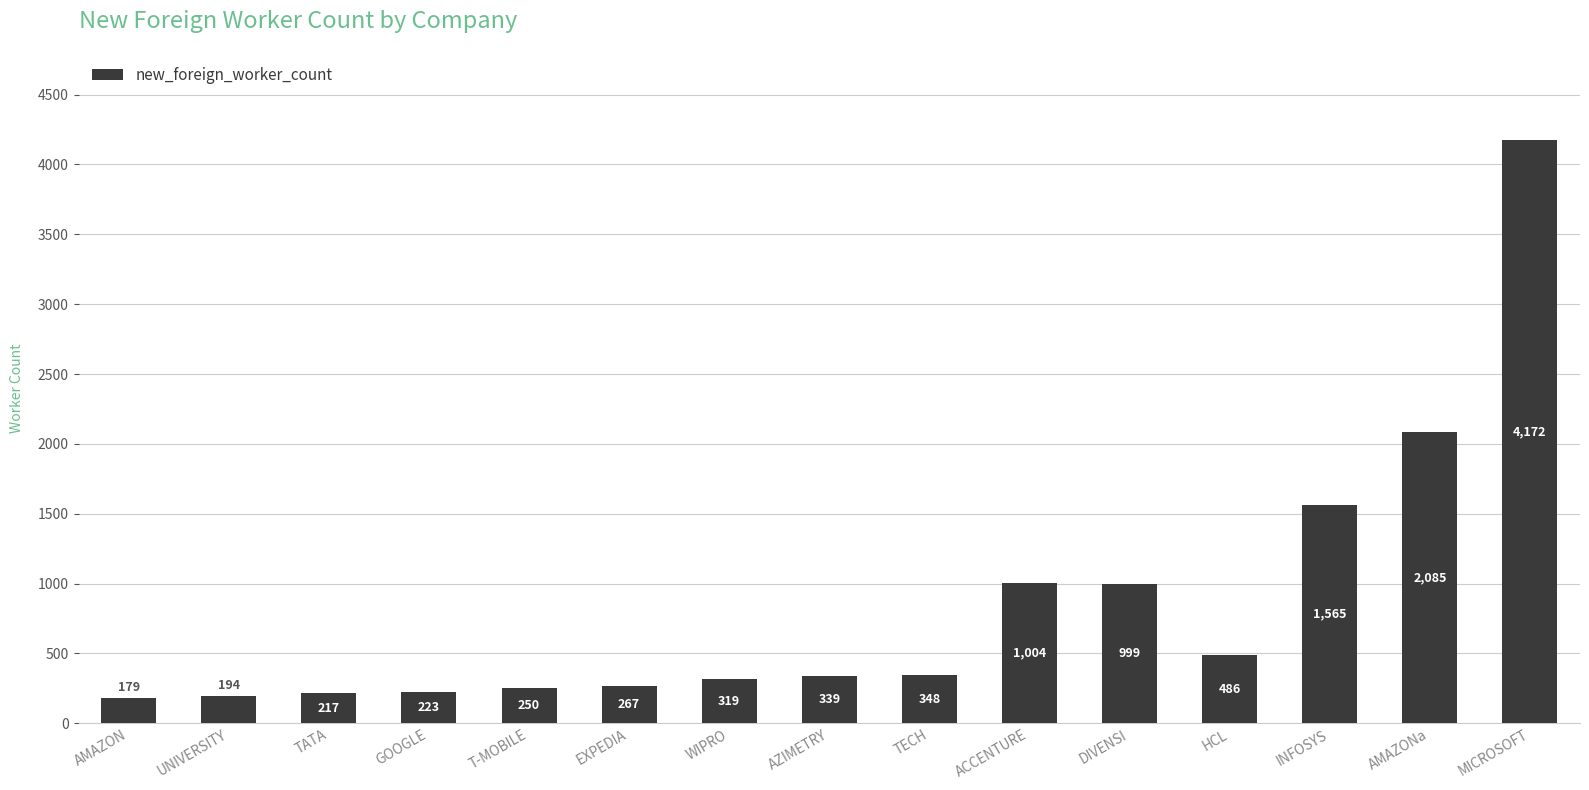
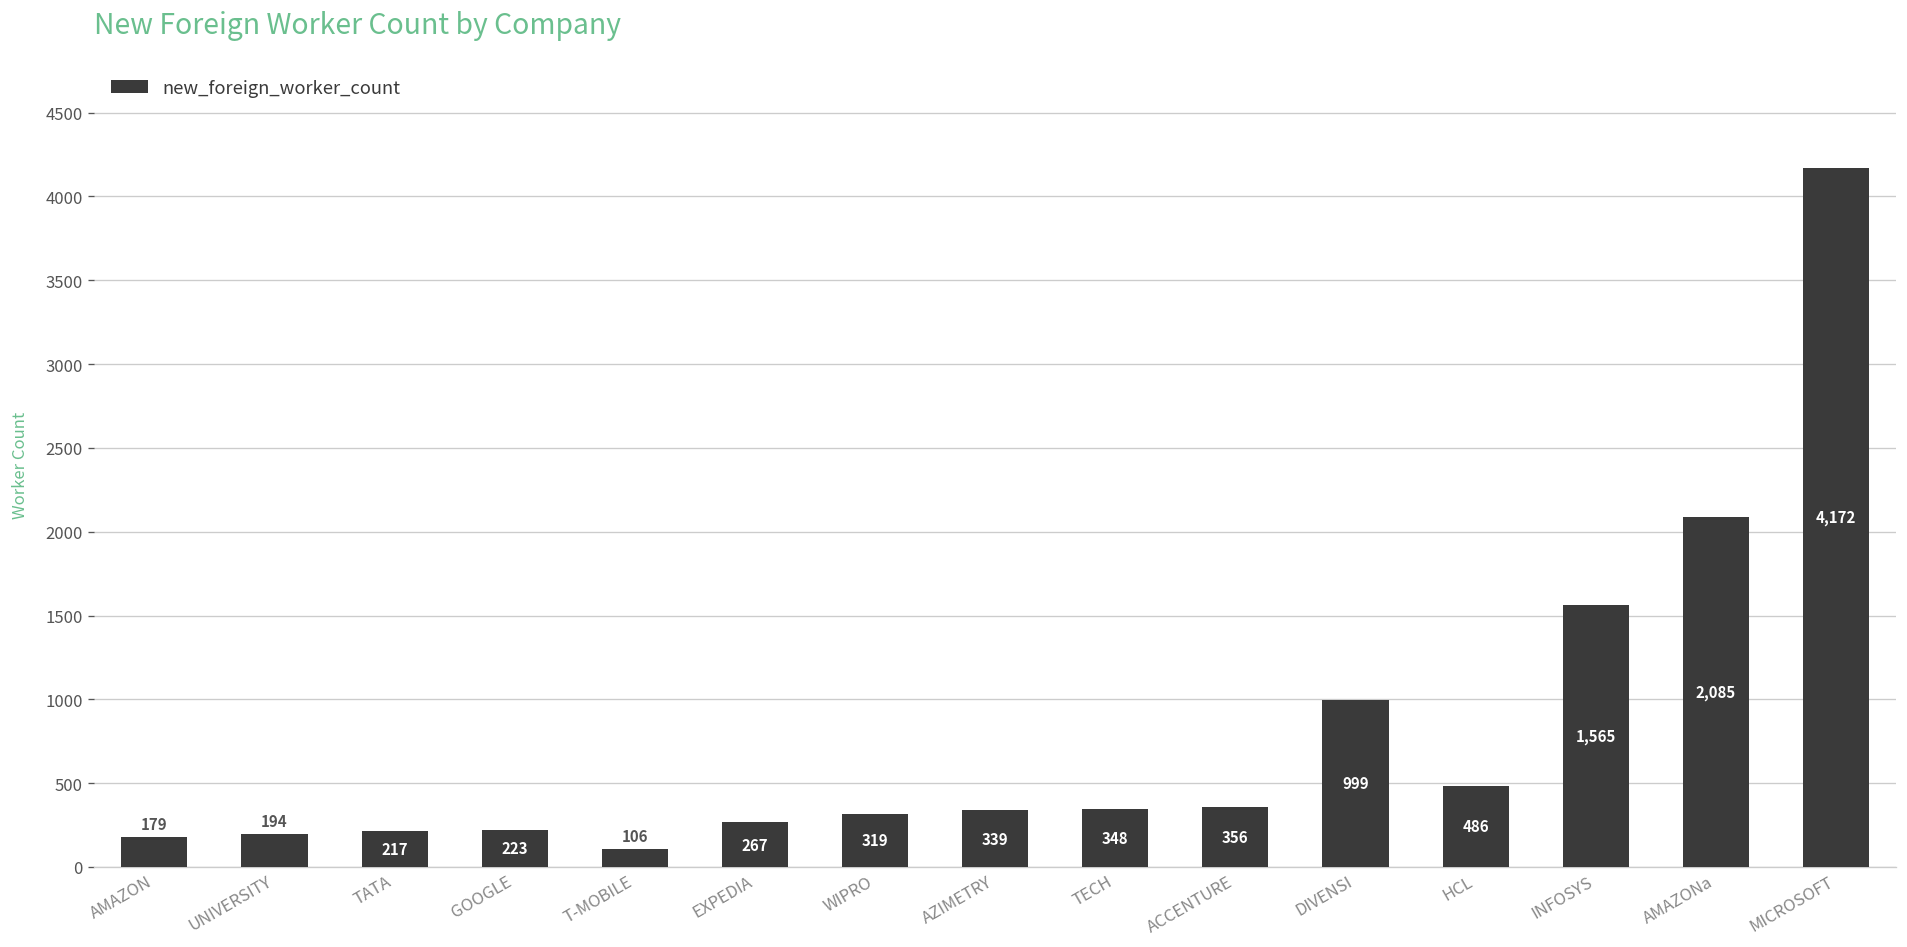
T-MOBILE: 250 -> 106
ACCENTURE: 1,004 -> 356
